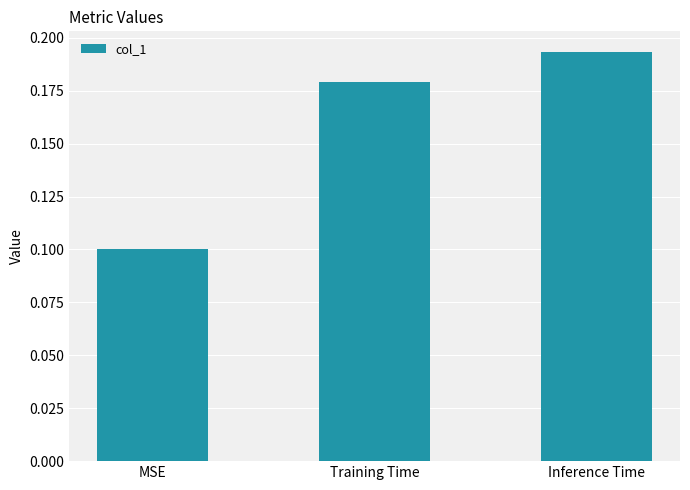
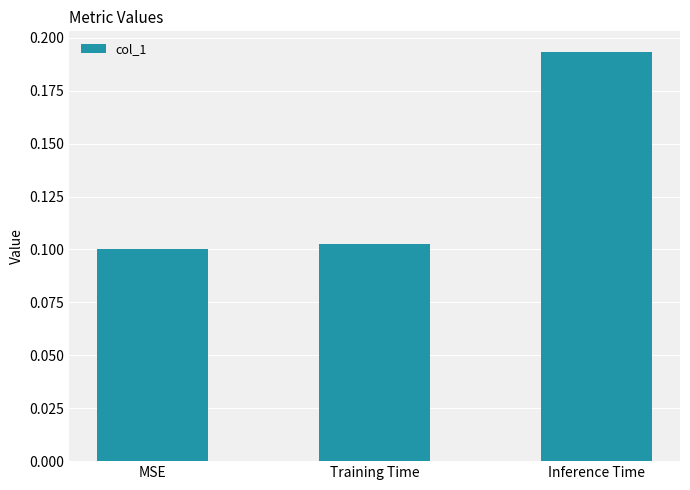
Training Time: 0.179 -> 0.103
